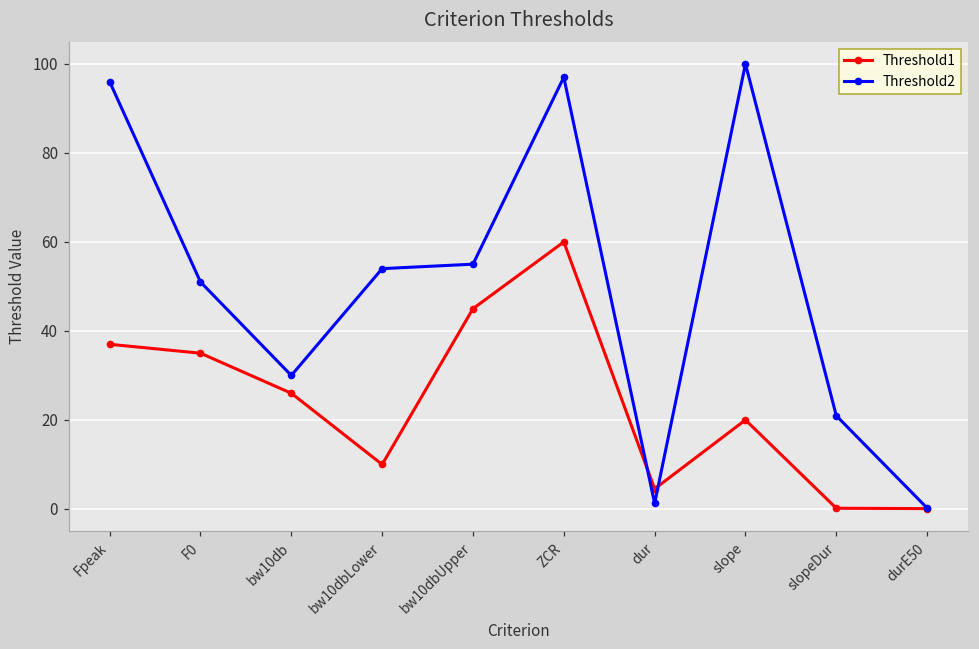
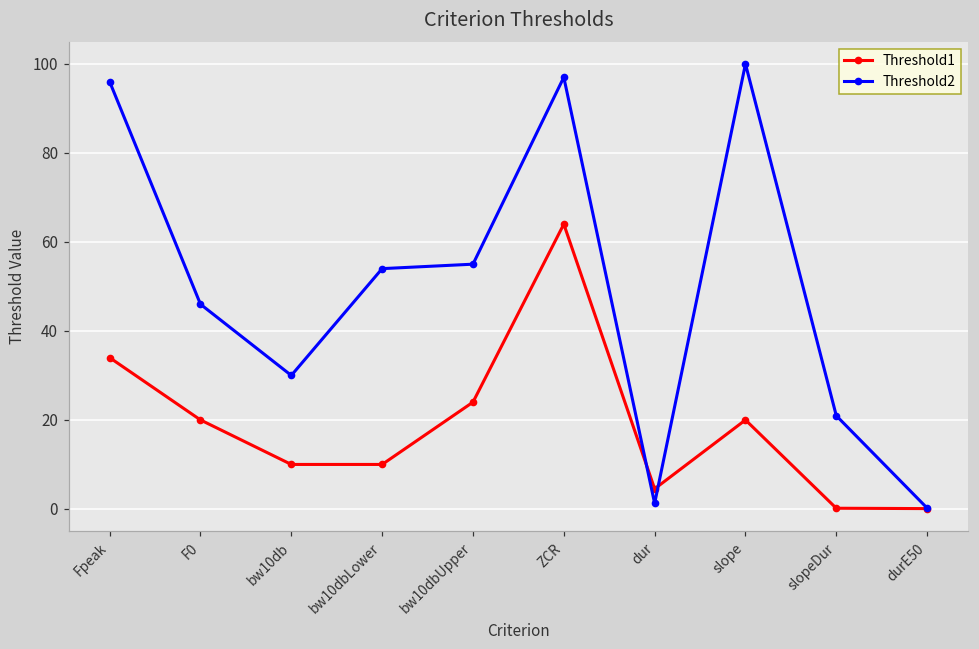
Threshold1, Fpeak: 37 -> 34
Threshold1, F0: 35 -> 20
Threshold2, F0: 51 -> 46
Threshold1, bw10db: 26 -> 10
Threshold1, bw10dbUpper: 45 -> 24
Threshold1, ZCR: 60 -> 64
